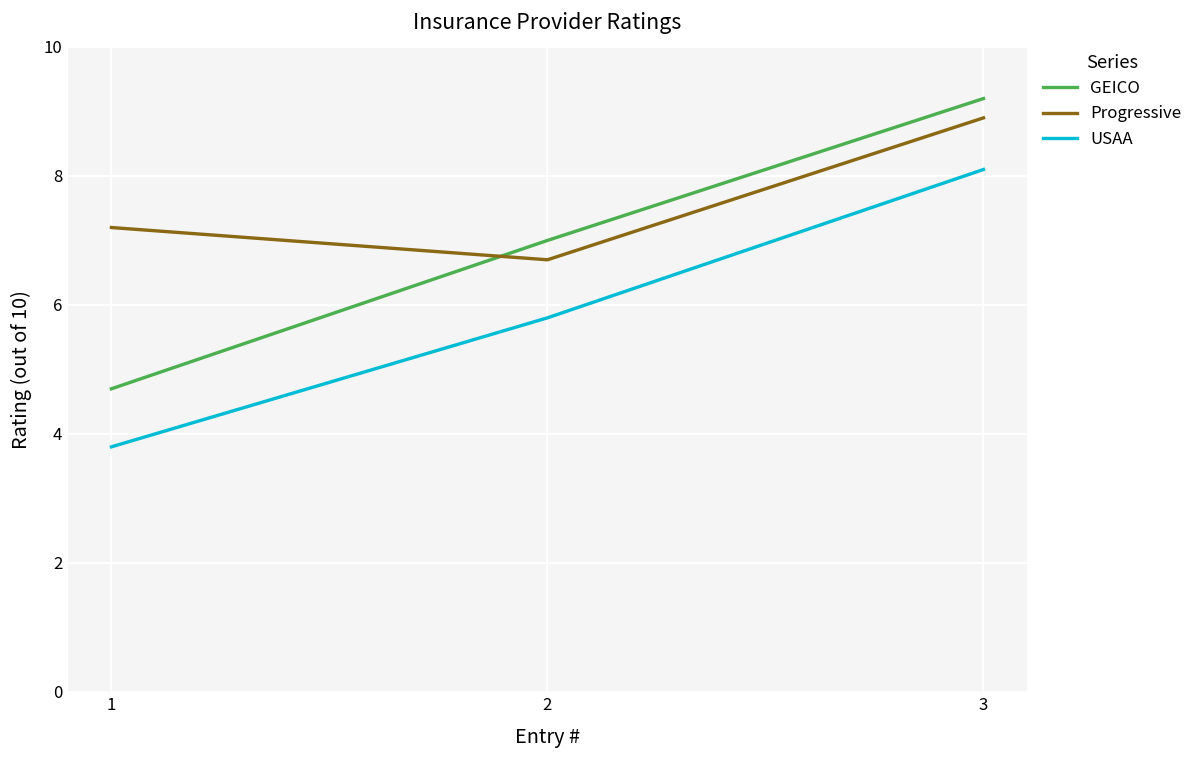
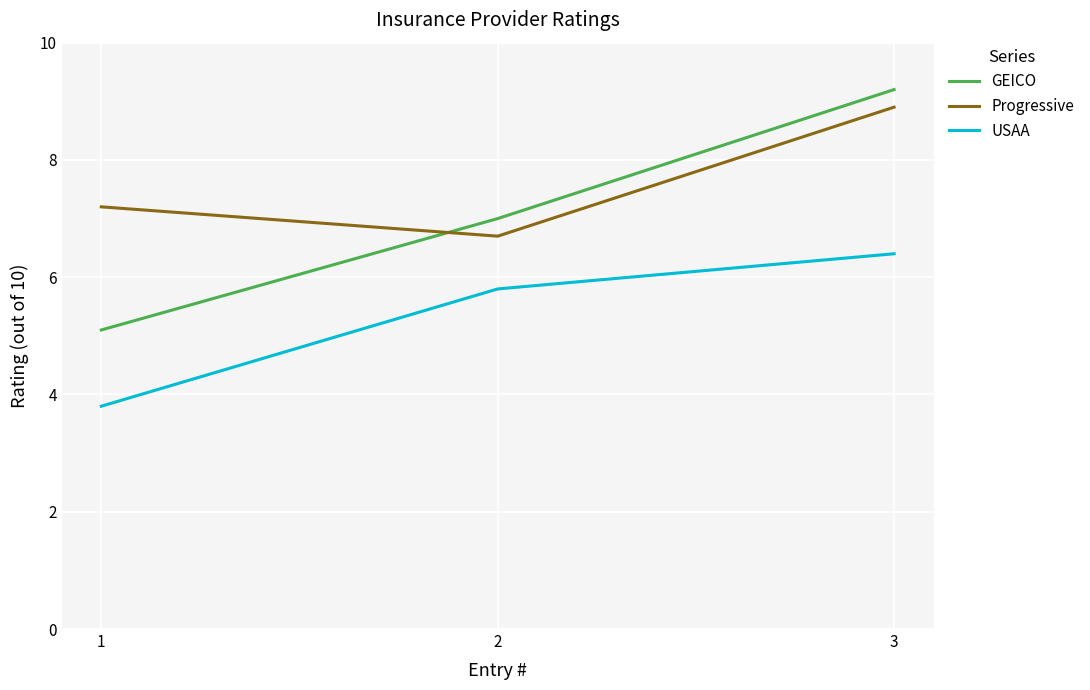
GEICO, 1: 4.7 -> 5.1
USAA, 3: 8.1 -> 6.4
